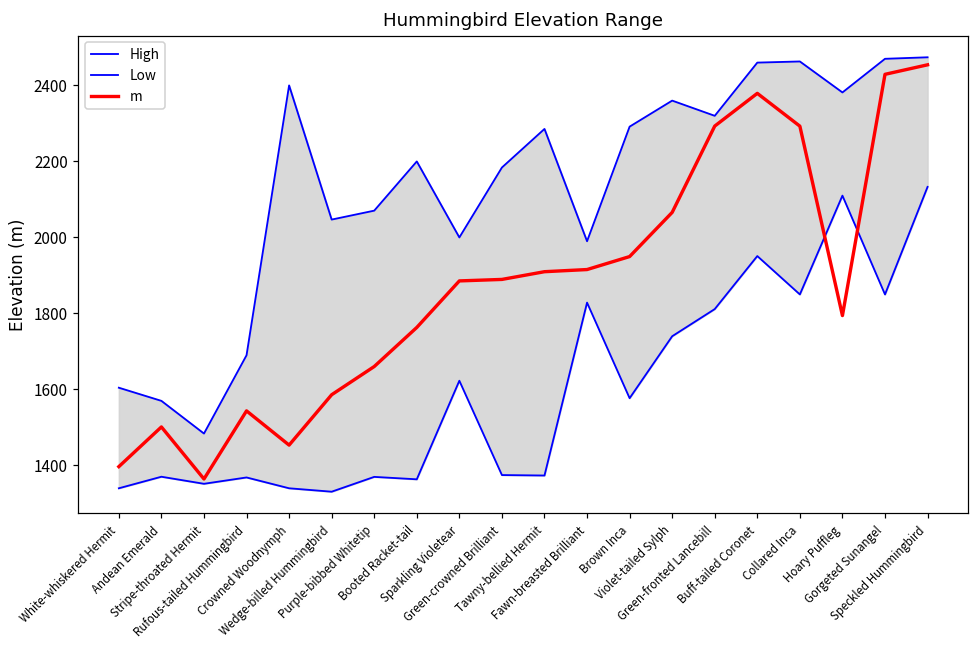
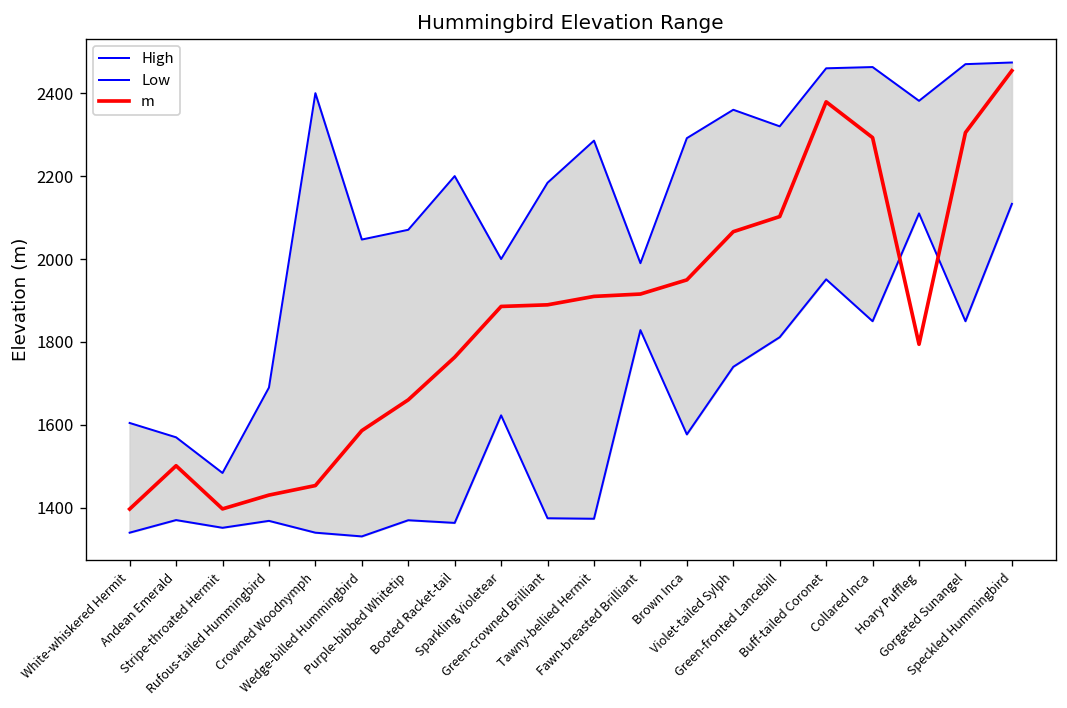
m, Stripe-throated Hermit: 1360 -> 1400
m, Rufous-tailed Hummingbird: 1540 -> 1430
m, Green-fronted Lancebill: 2290 -> 2100
m, Gorgeted Sunangel: 2430 -> 2300
